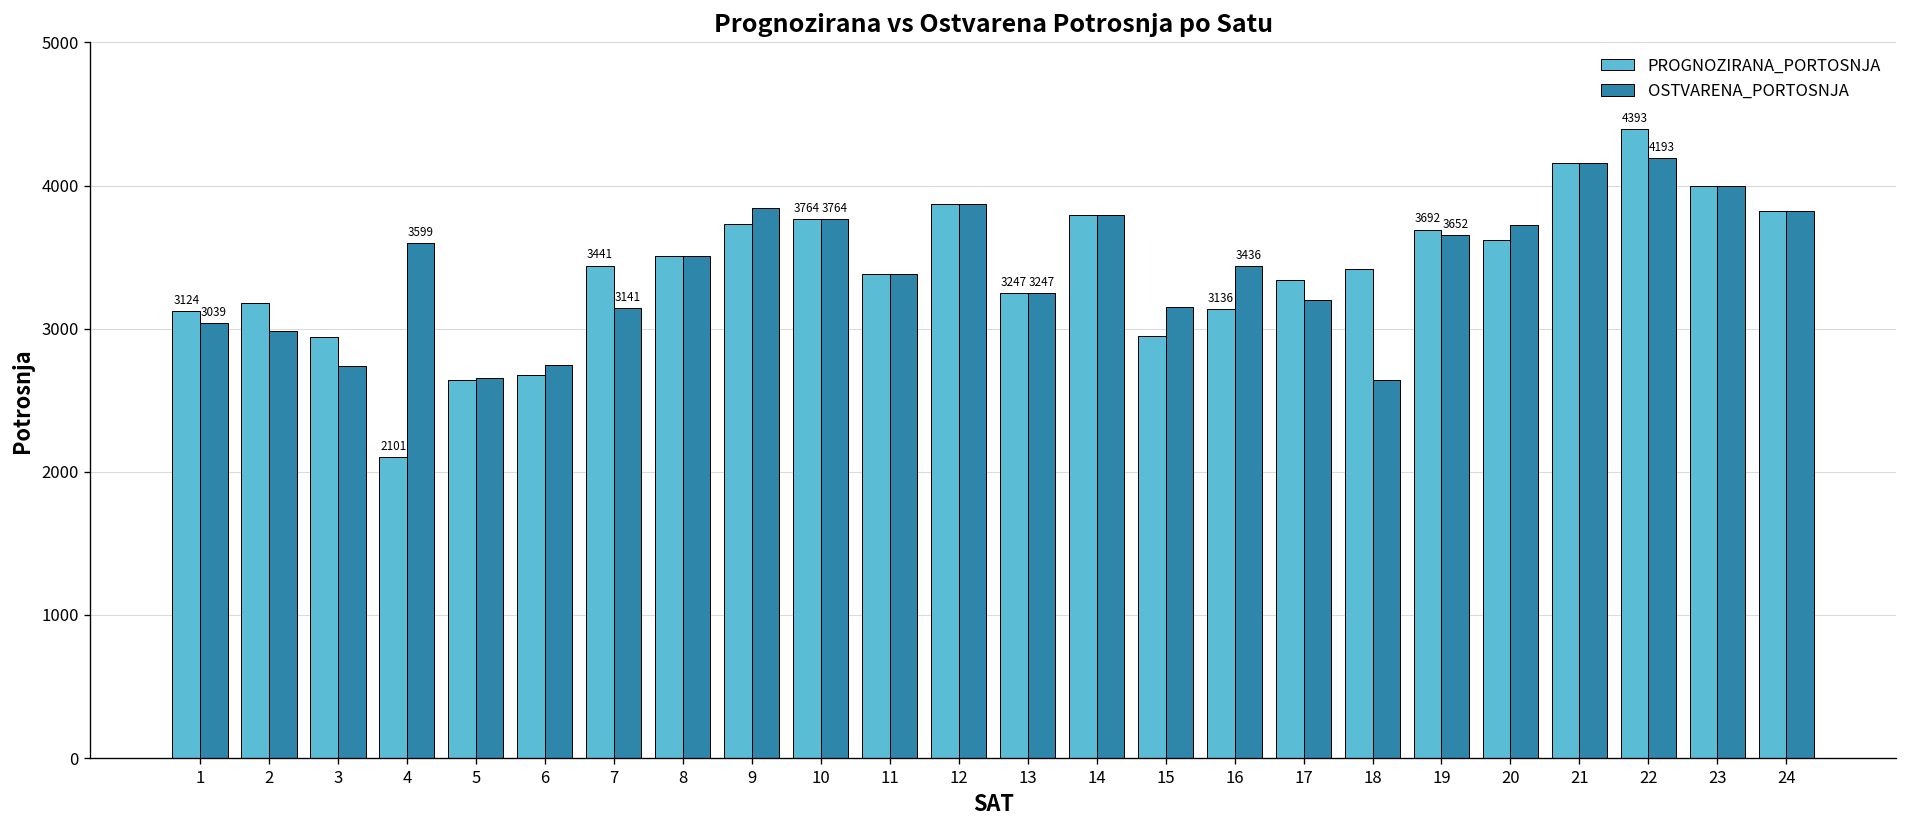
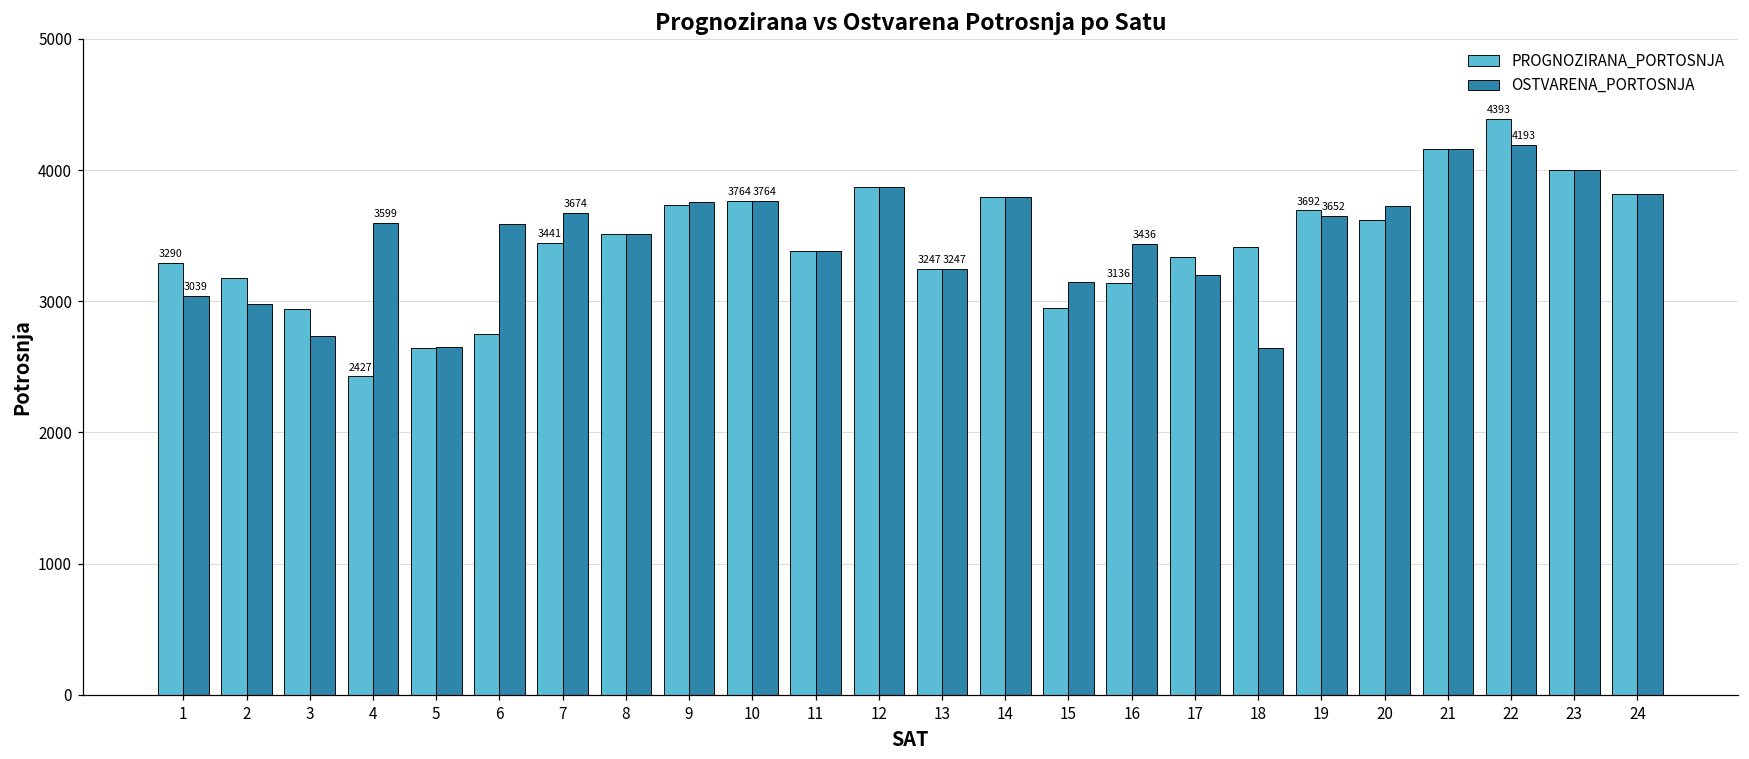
PROGNOZIRANA_PORTOSNJA, 1: 3124 -> 3290
PROGNOZIRANA_PORTOSNJA, 4: 2101 -> 2427
PROGNOZIRANA_PORTOSNJA, 6: 2680 -> 2750
OSTVARENA_PORTOSNJA, 6: 2750 -> 3590
OSTVARENA_PORTOSNJA, 7: 3141 -> 3674
OSTVARENA_PORTOSNJA, 9: 3840 -> 3750
